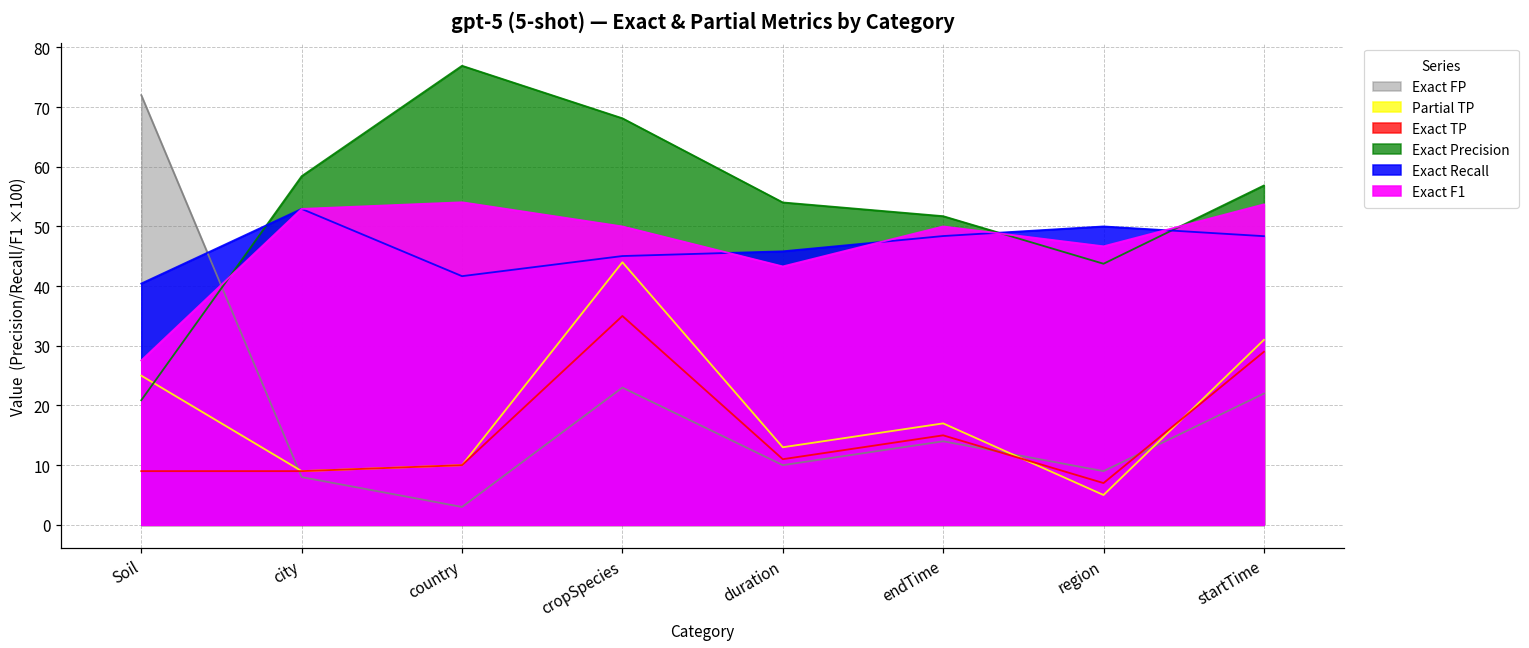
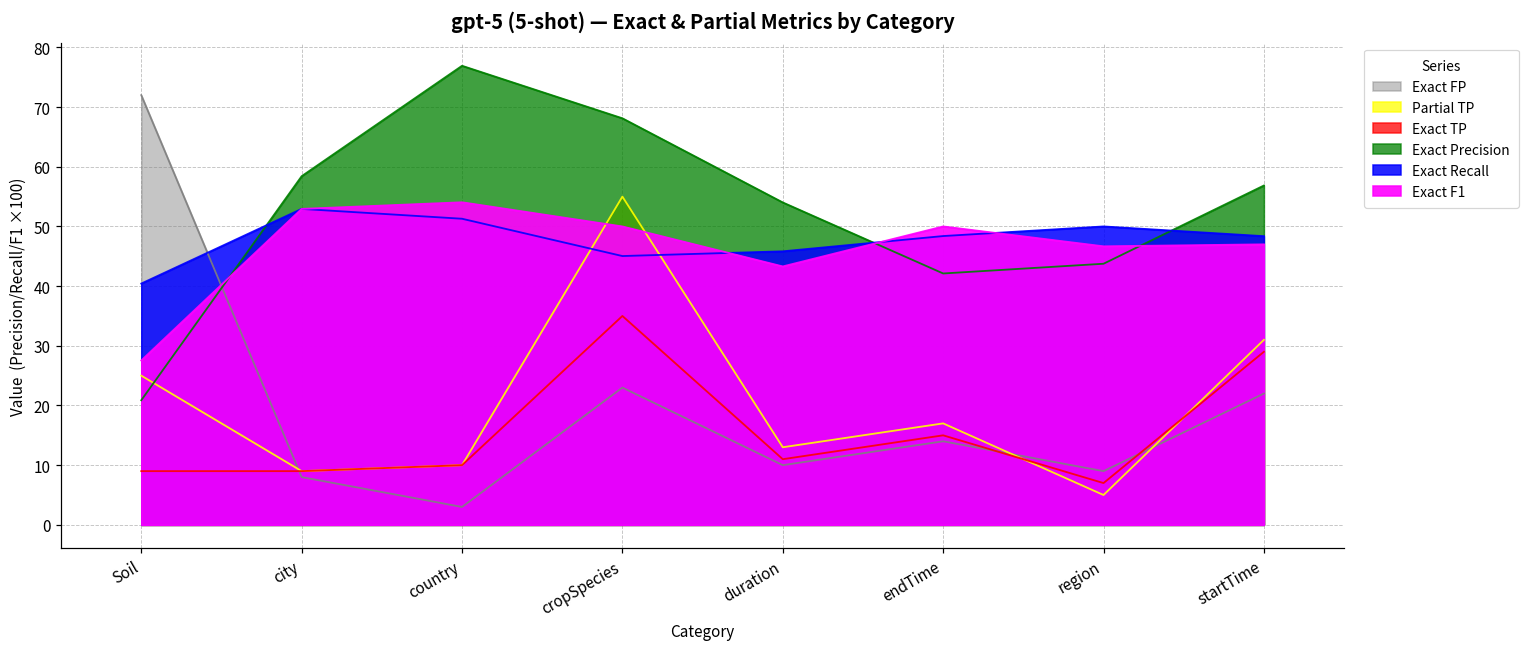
Exact Recall, country: 42 -> 51
Partial TP, cropSpecies: 44 -> 55
Exact Precision, endTime: 52 -> 42
Exact F1, startTime: 54 -> 47
